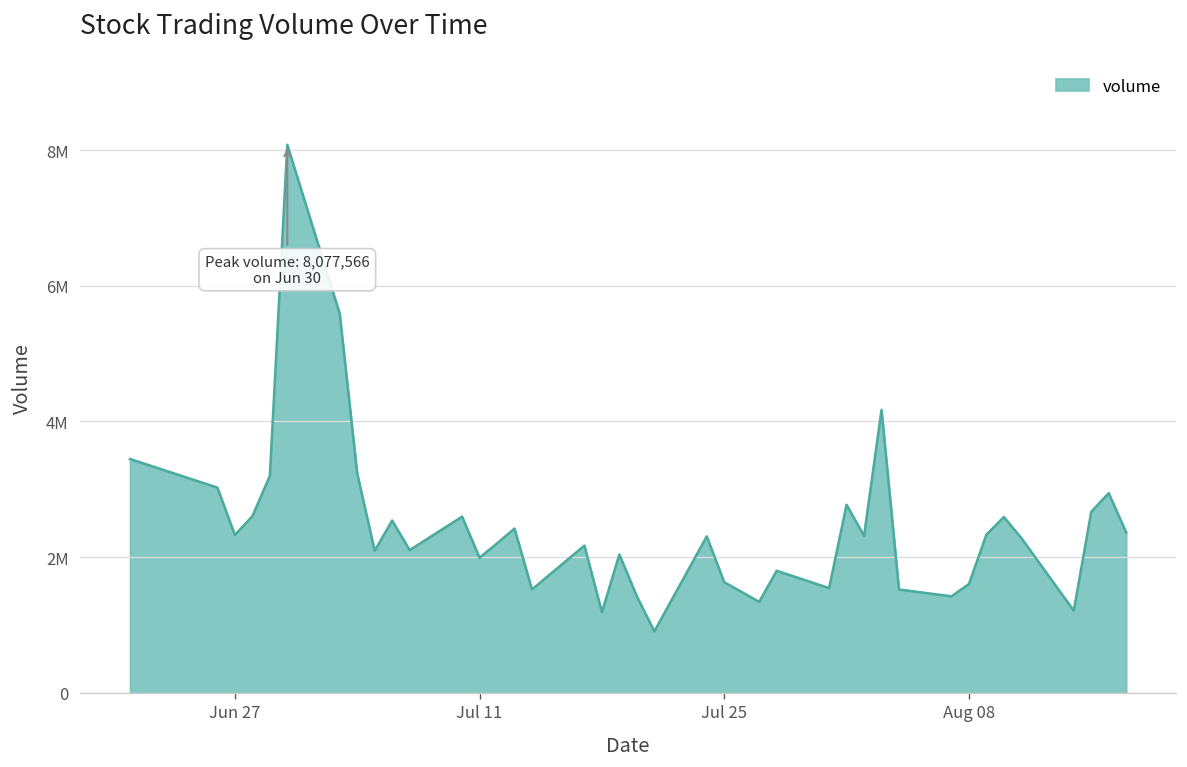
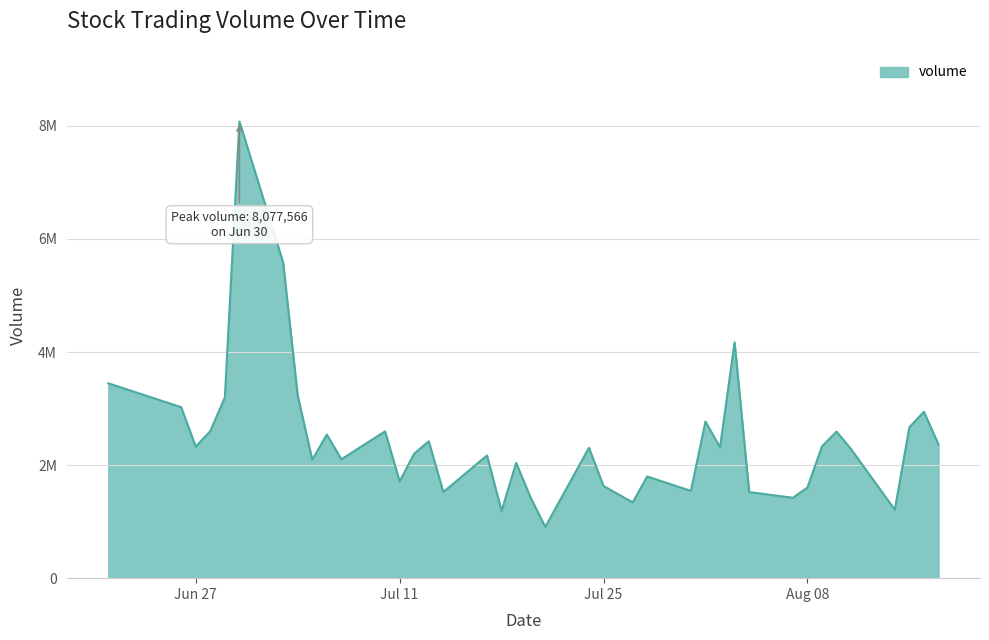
Jul 11: 2000000 -> 1700000
